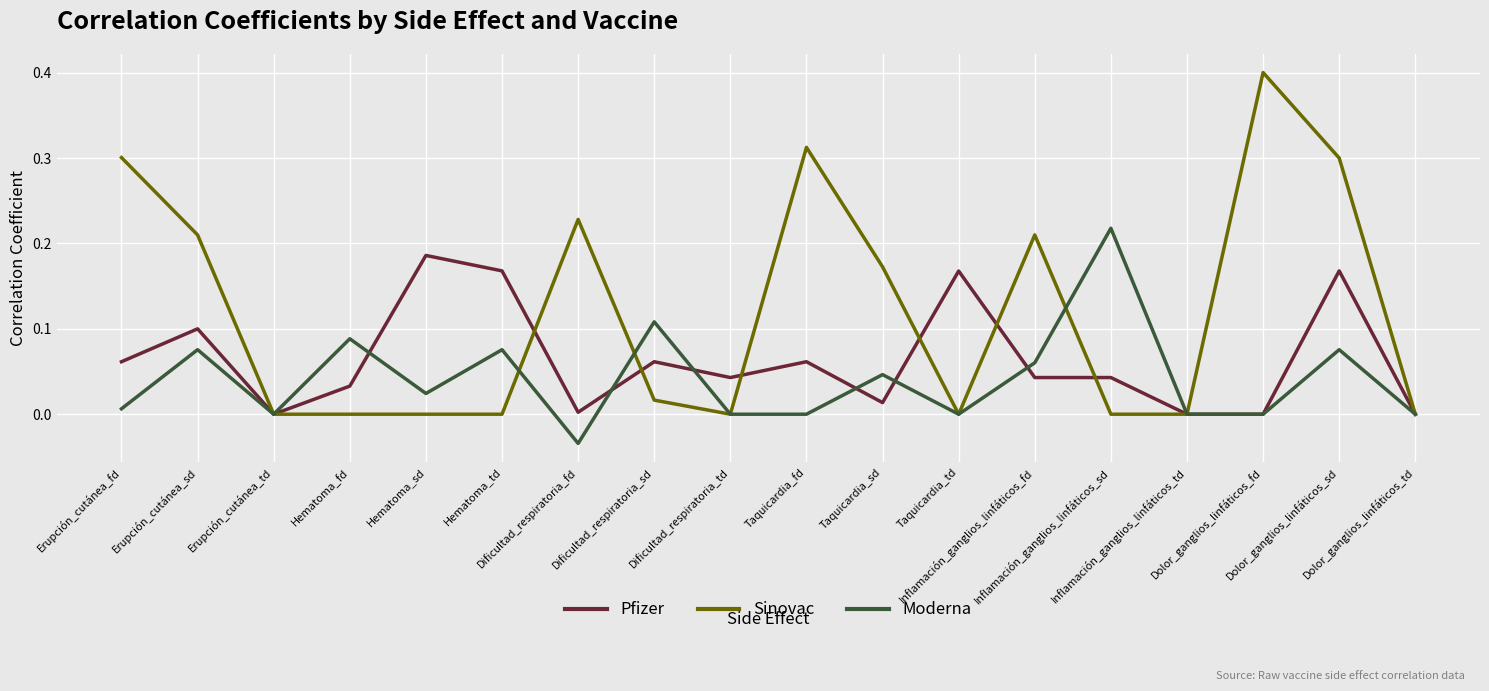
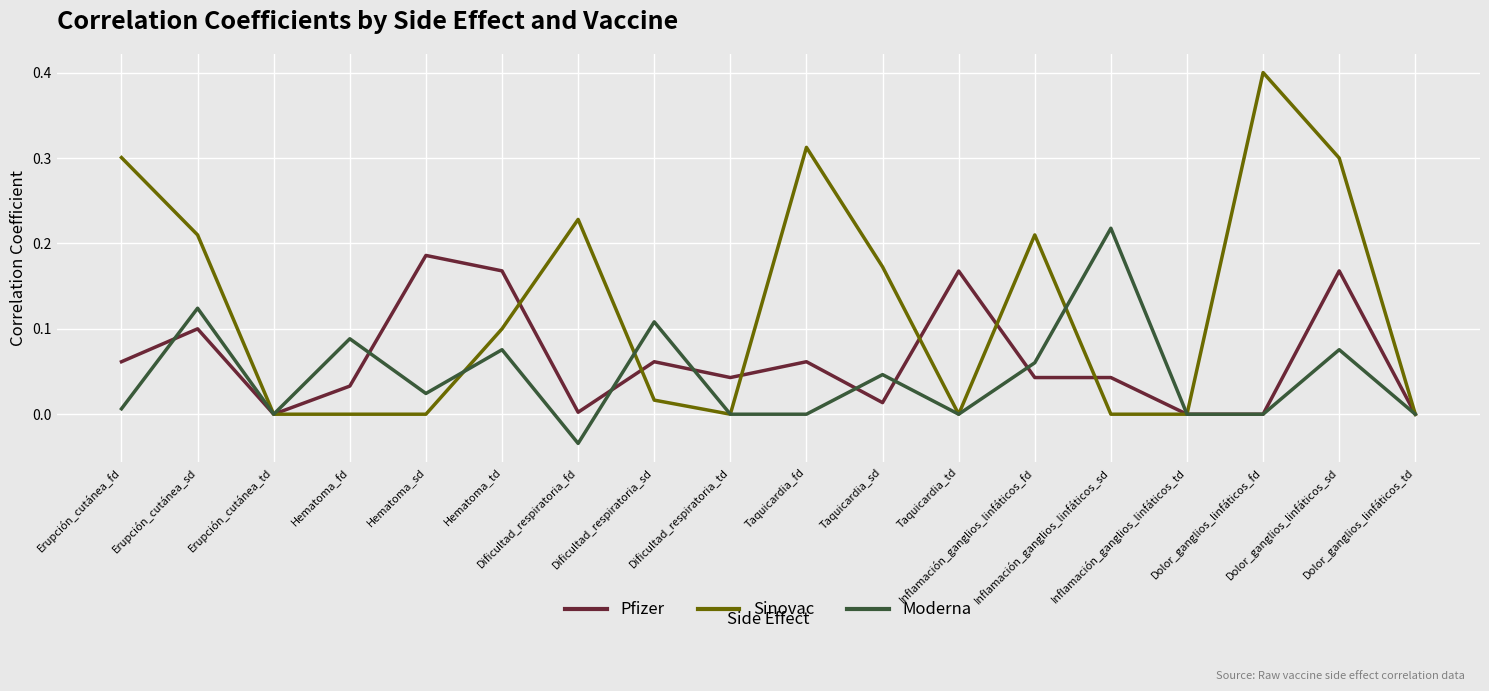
Moderna, Erupción_cutánea_sd: 0.08 -> 0.12
Sinovac, Hematoma_td: 0.0 -> 0.1
